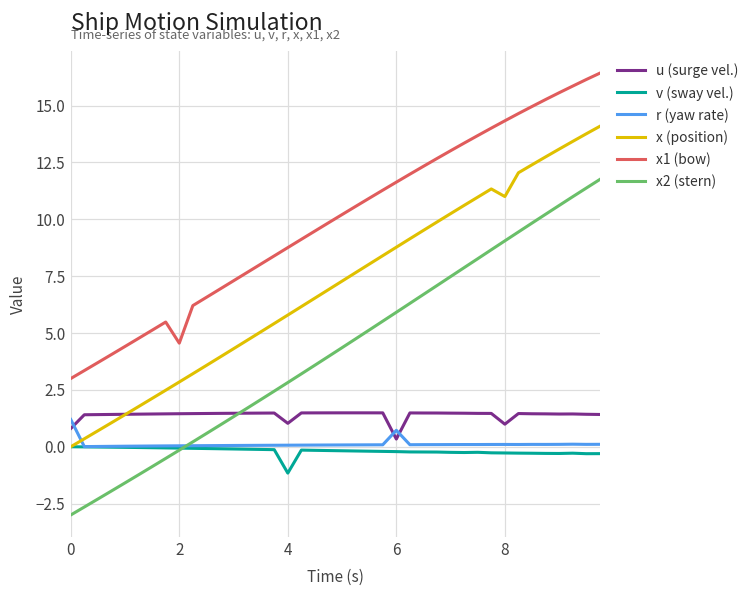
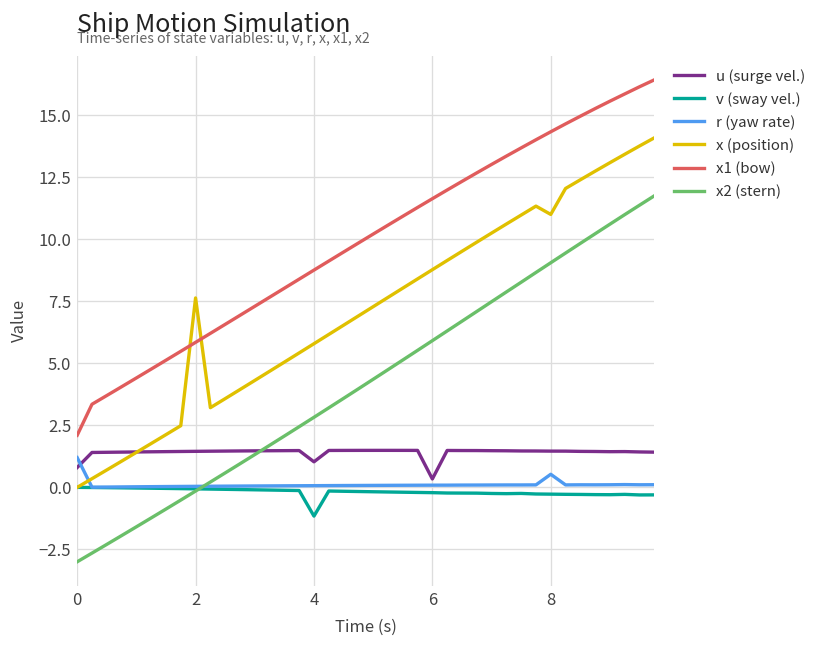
x1 (bow), 0: 3.0 -> 2.1
x (position), 2: 2.8 -> 7.6
x1 (bow), 2: 4.6 -> 5.8
r (yaw rate), 6: 0.7 -> 0.1
u (surge vel.), 8: 1.0 -> 1.5
r (yaw rate), 8: 0.1 -> 0.5
